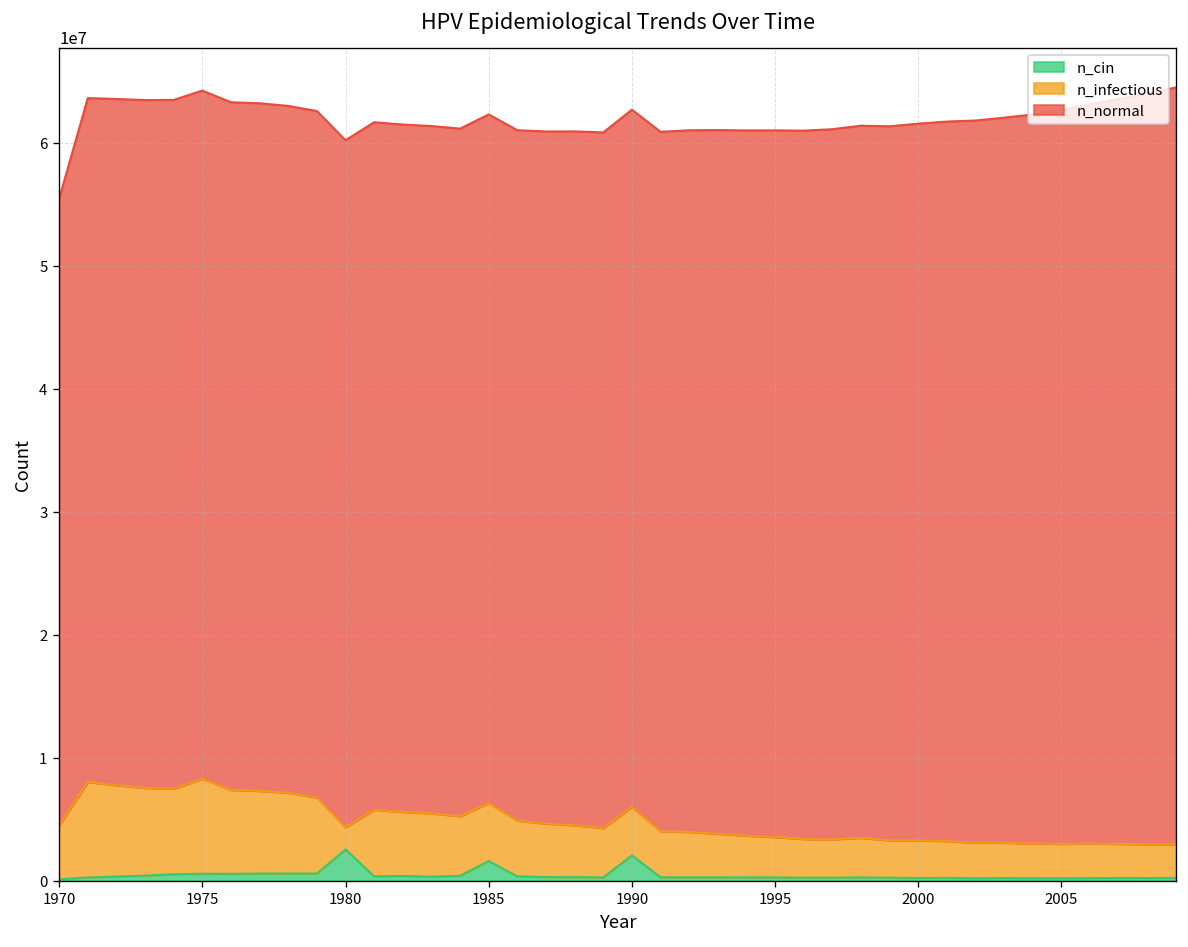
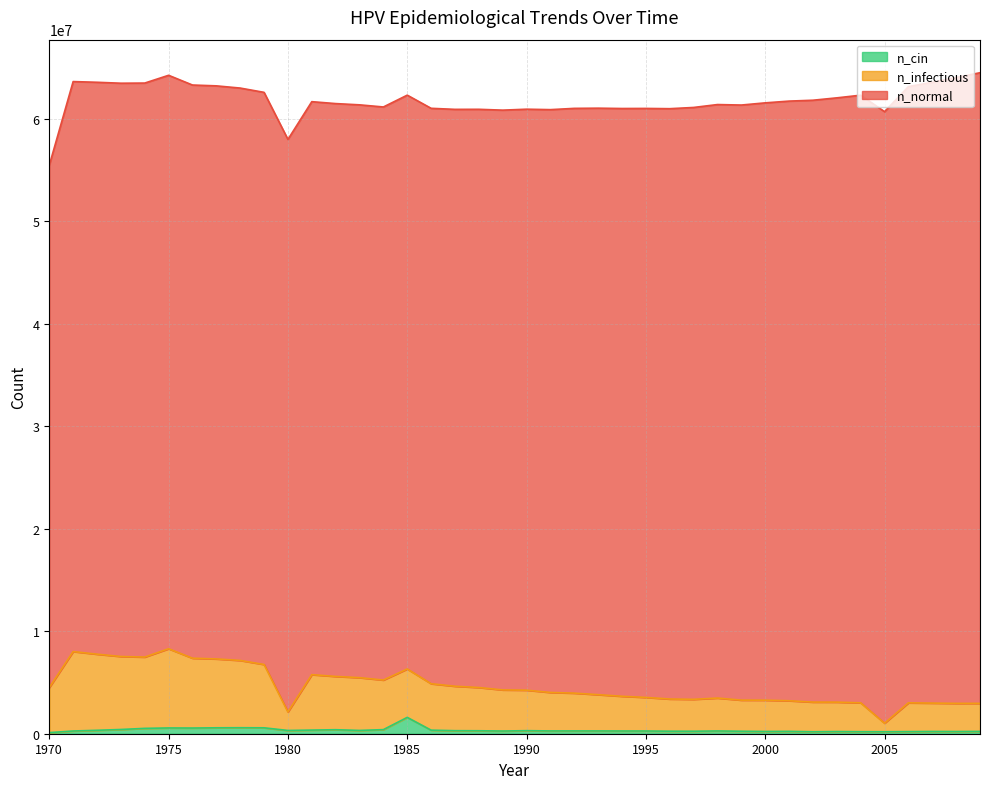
n_cin, 1980: 2500000 -> 300000
n_cin, 1990: 2100000 -> 300000
n_infectious, 2005: 2800000 -> 800000
